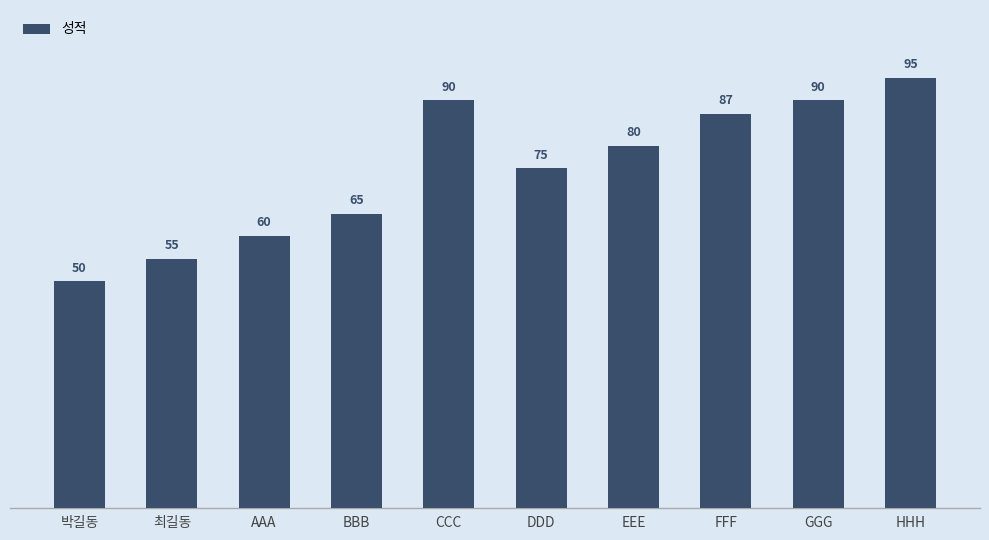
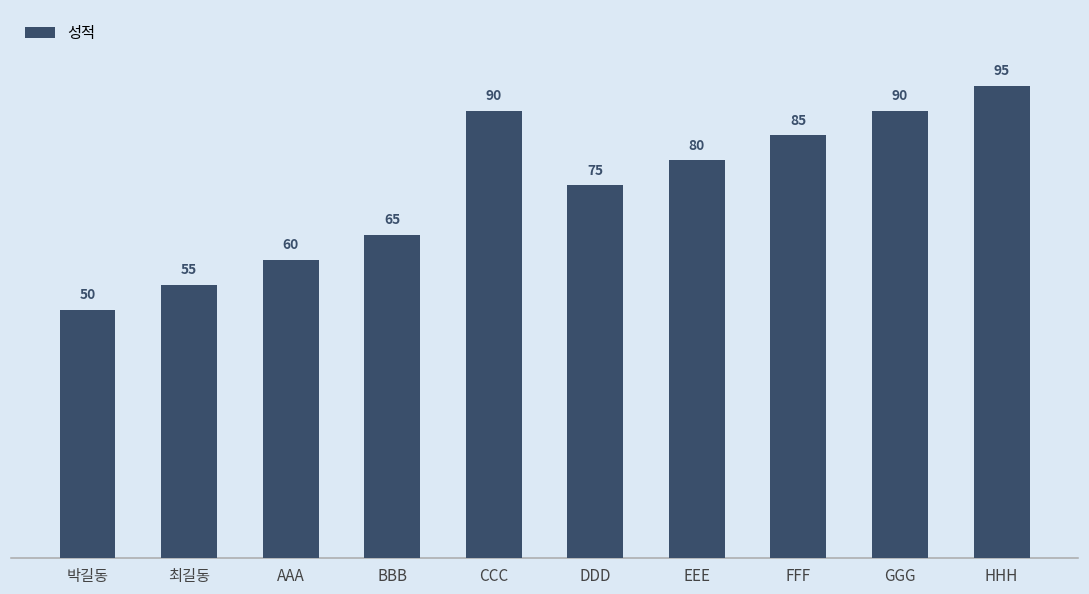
FFF: 87 -> 85
